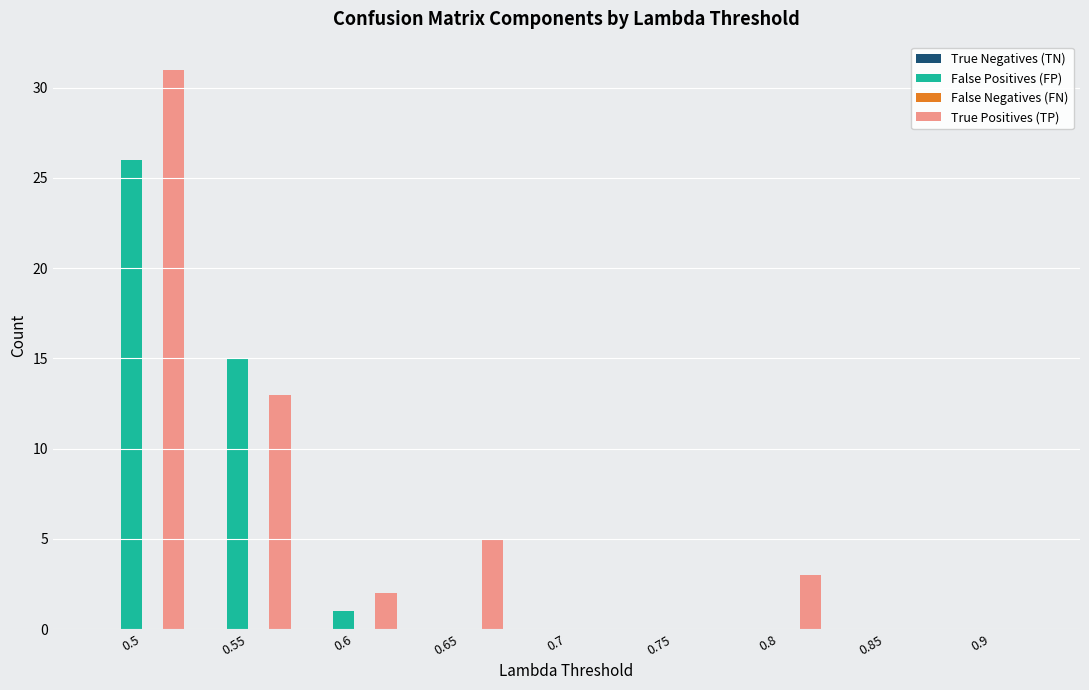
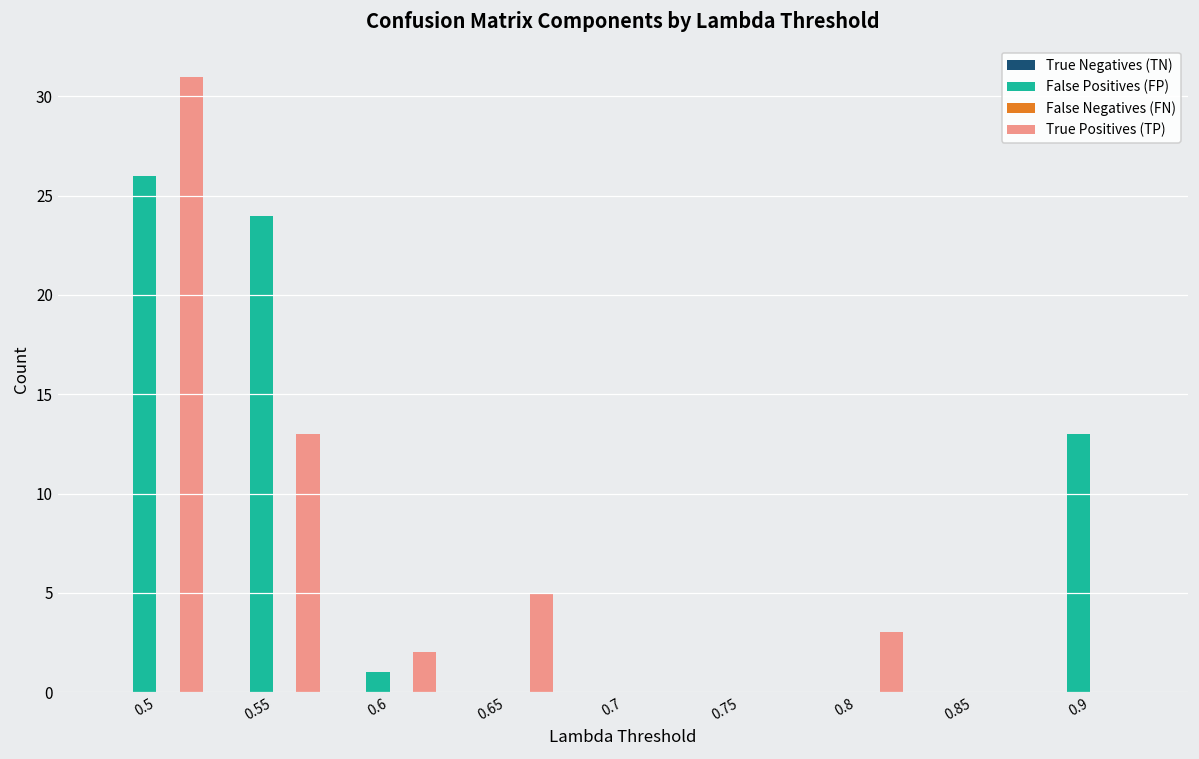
False Positives (FP), 0.55: 15 -> 24
False Positives (FP), 0.9: 0 -> 13
